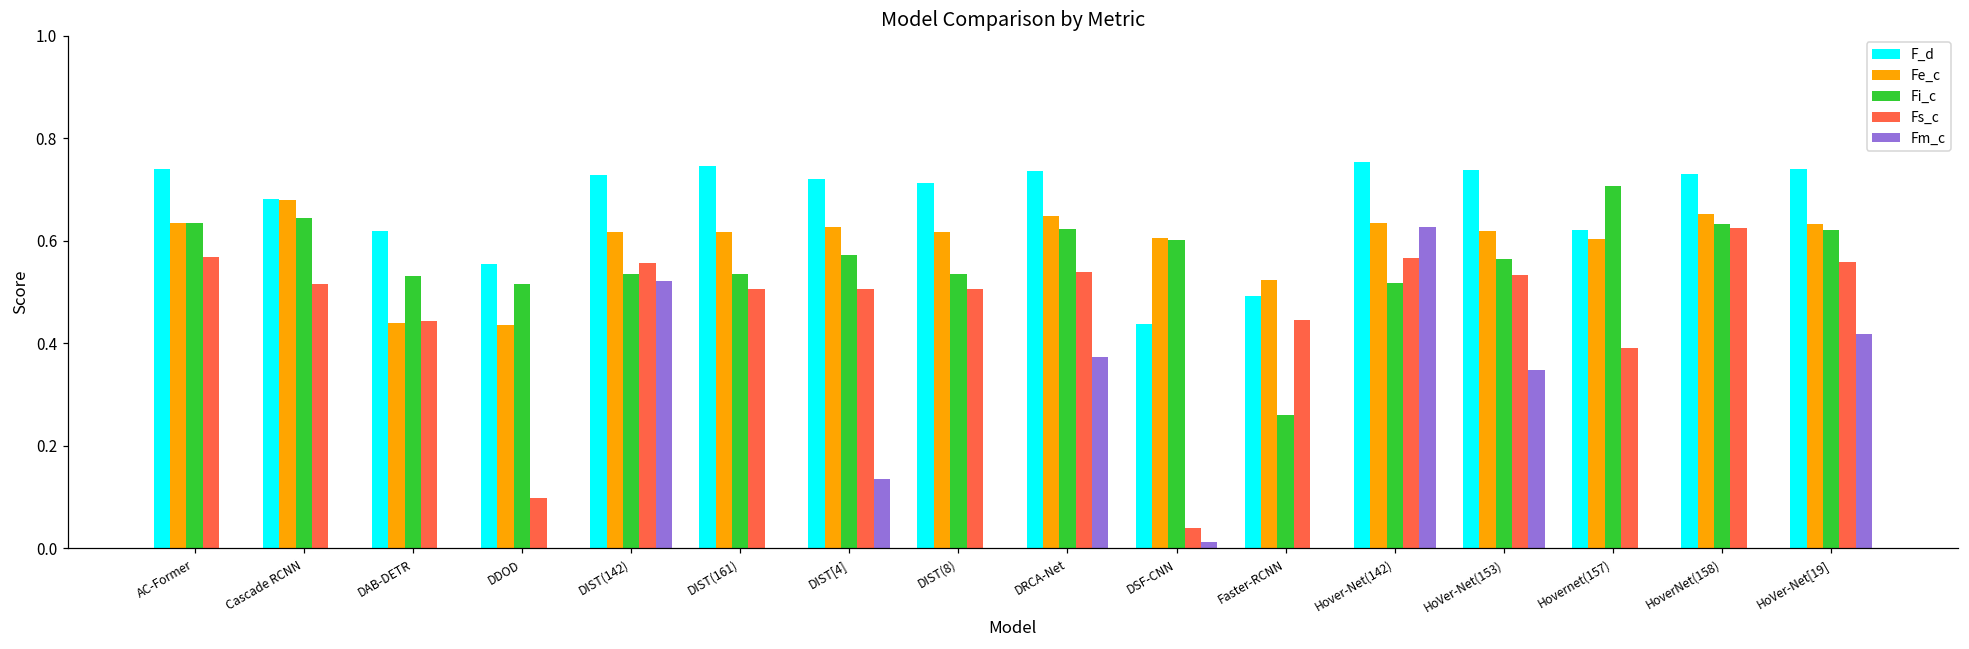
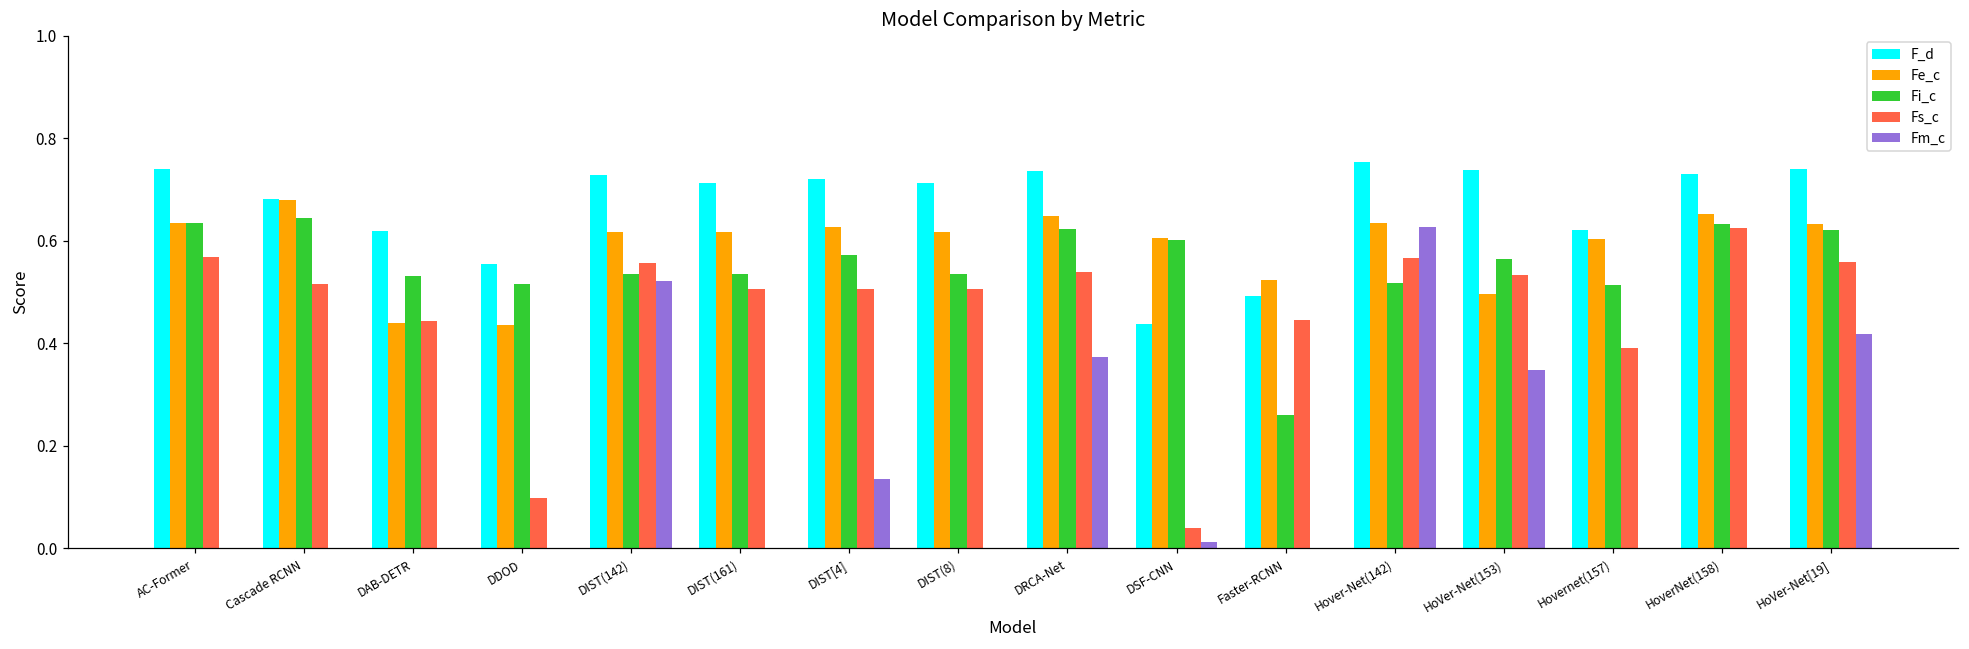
F_d, DIST(161): 0.75 -> 0.71
Fe_c, HoVer-Net(153): 0.62 -> 0.50
Fi_c, Hovernet(157): 0.71 -> 0.51
